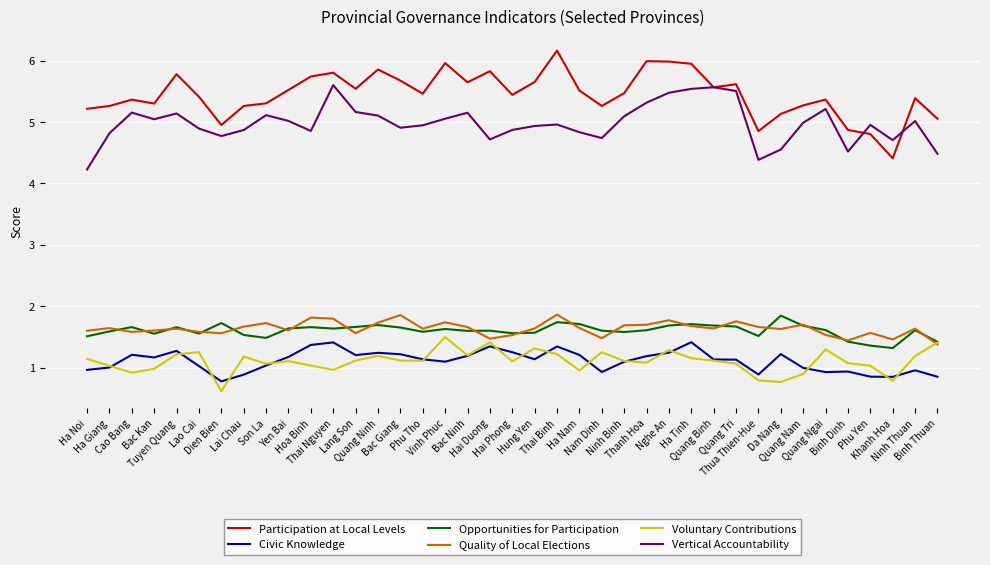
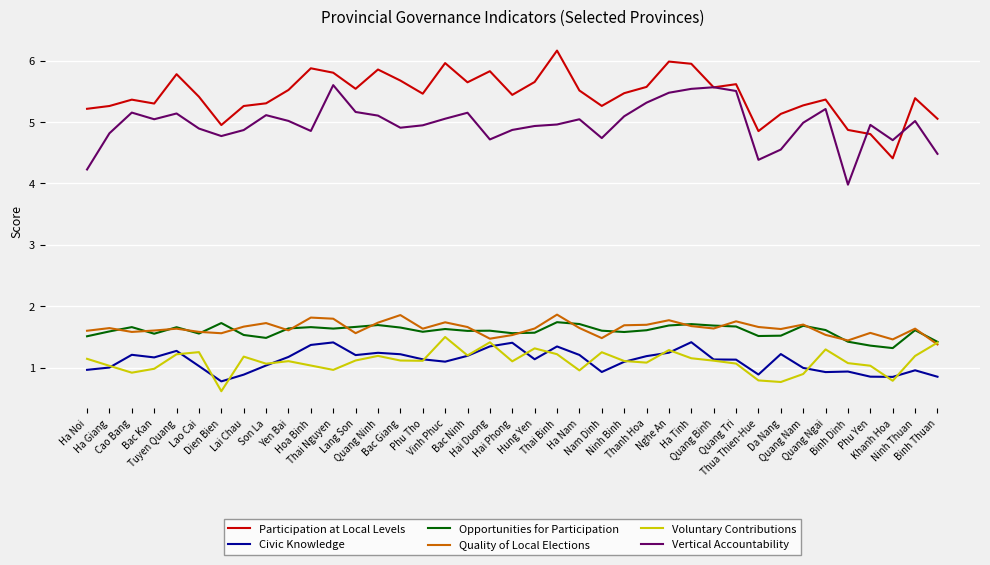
Participation at Local Levels, Hoa Binh: 5.7 -> 5.9
Civic Knowledge, Hai Phong: 1.3 -> 1.4
Vertical Accountability, Ha Nam: 4.8 -> 5.0
Participation at Local Levels, Thanh Hoa: 6.0 -> 5.6
Opportunities for Participation, Da Nang: 1.8 -> 1.5
Vertical Accountability, Binh Dinh: 4.5 -> 4.0
